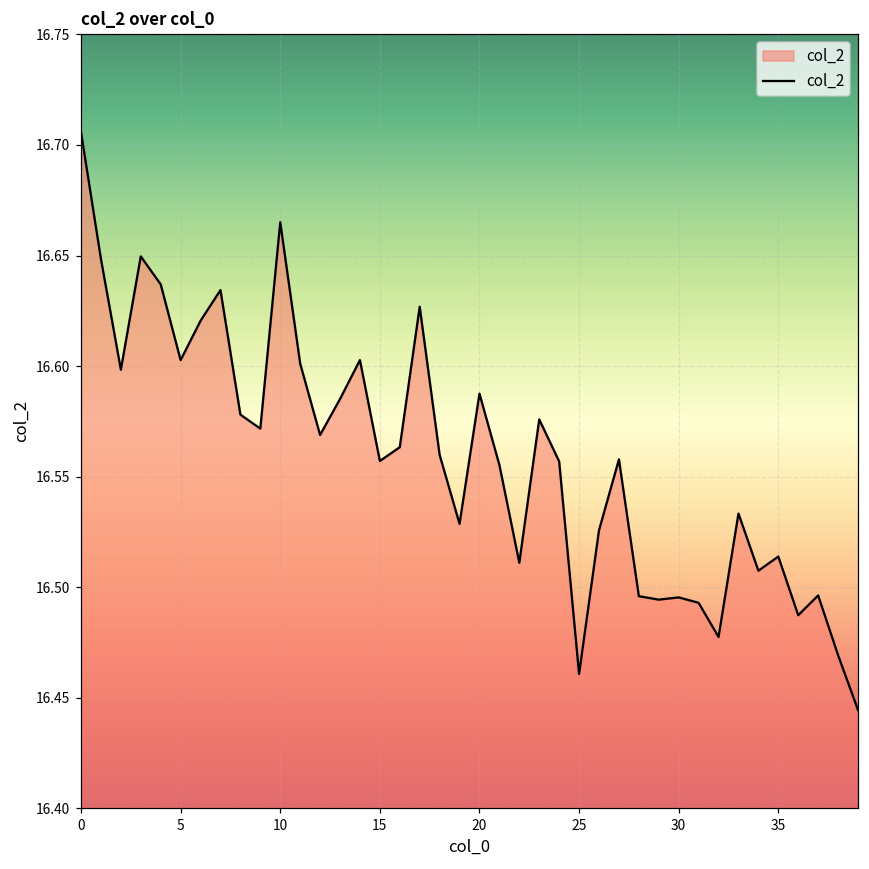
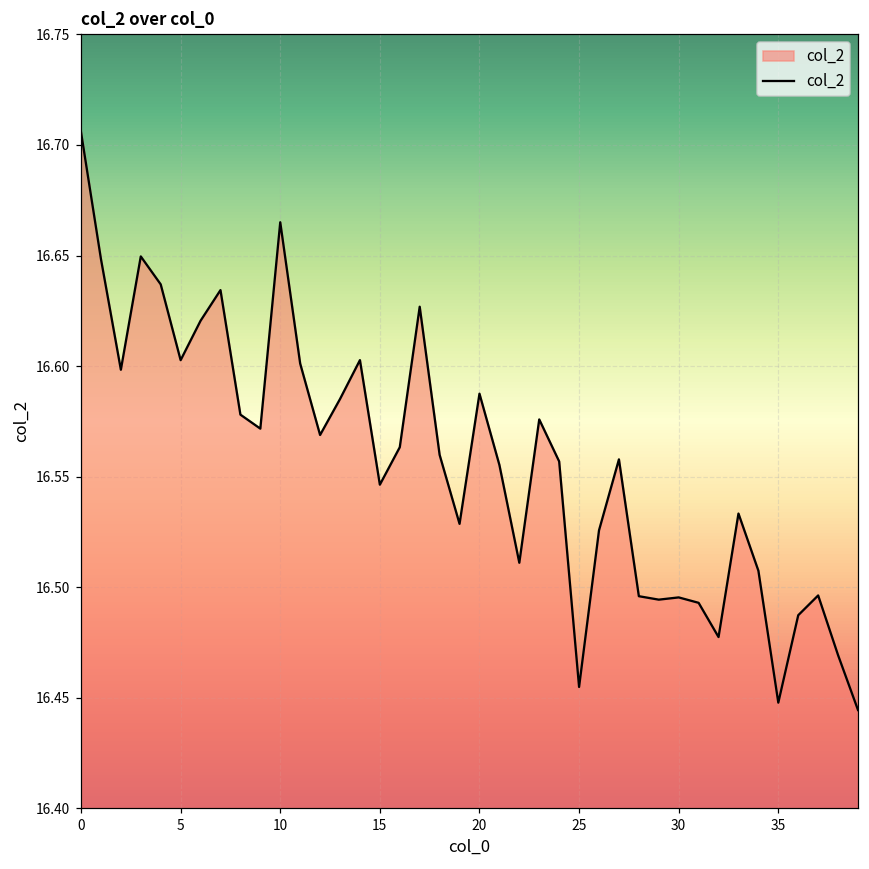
15: 16.557 -> 16.546
25: 16.461 -> 16.455
35: 16.514 -> 16.448
